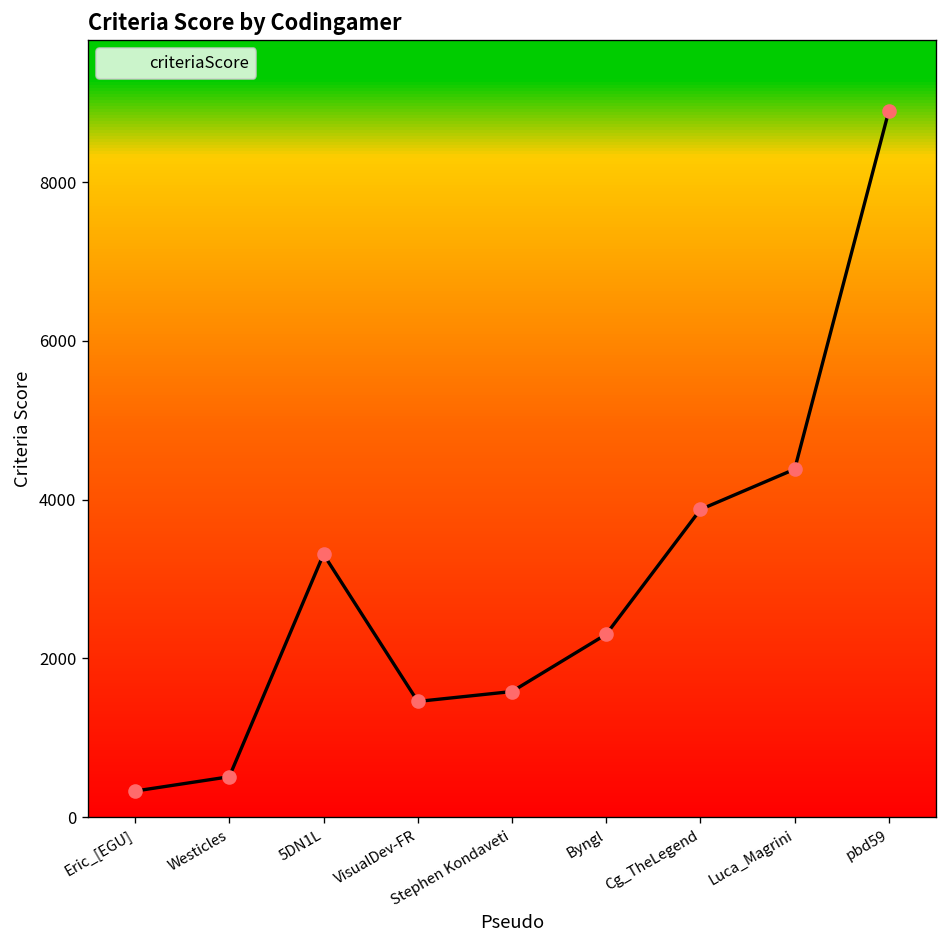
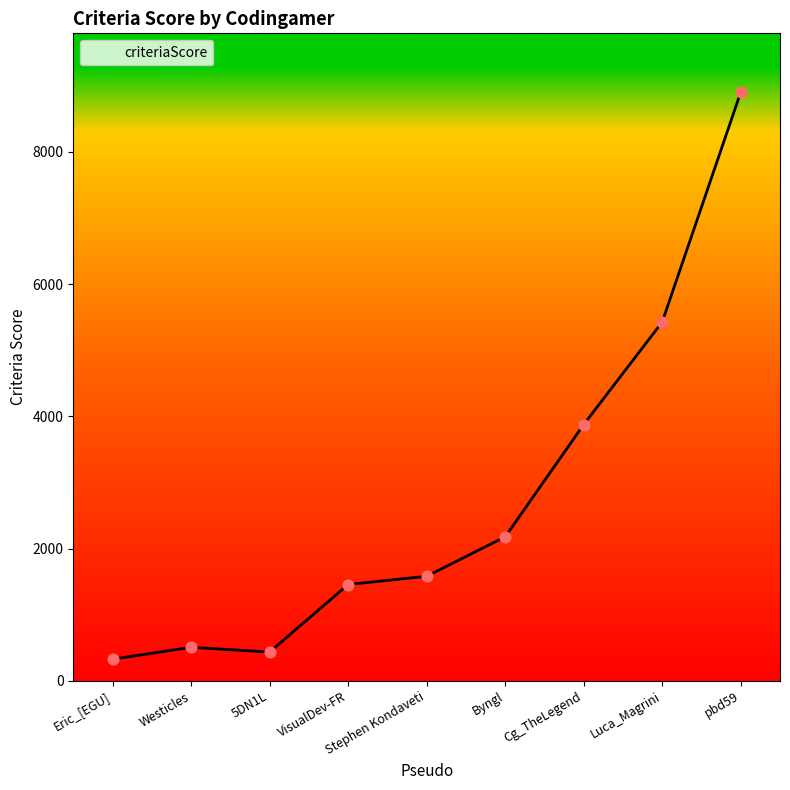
5DN1L: 3300 -> 400
Byngl: 2300 -> 2200
Luca_Magrini: 4400 -> 5400
